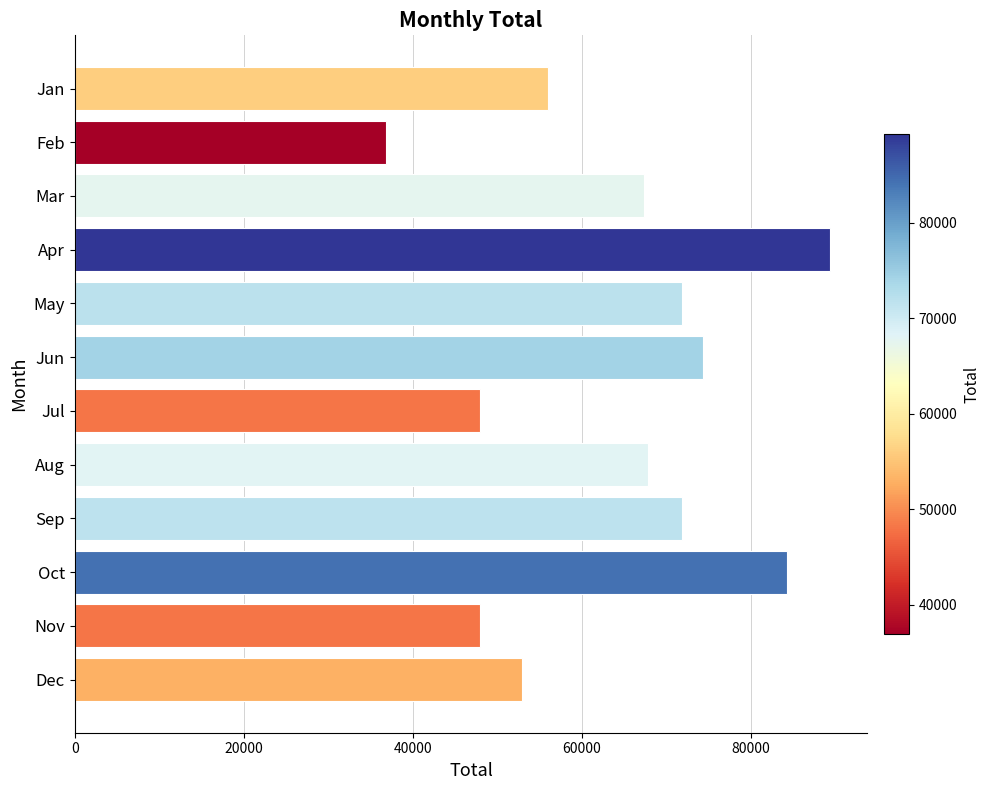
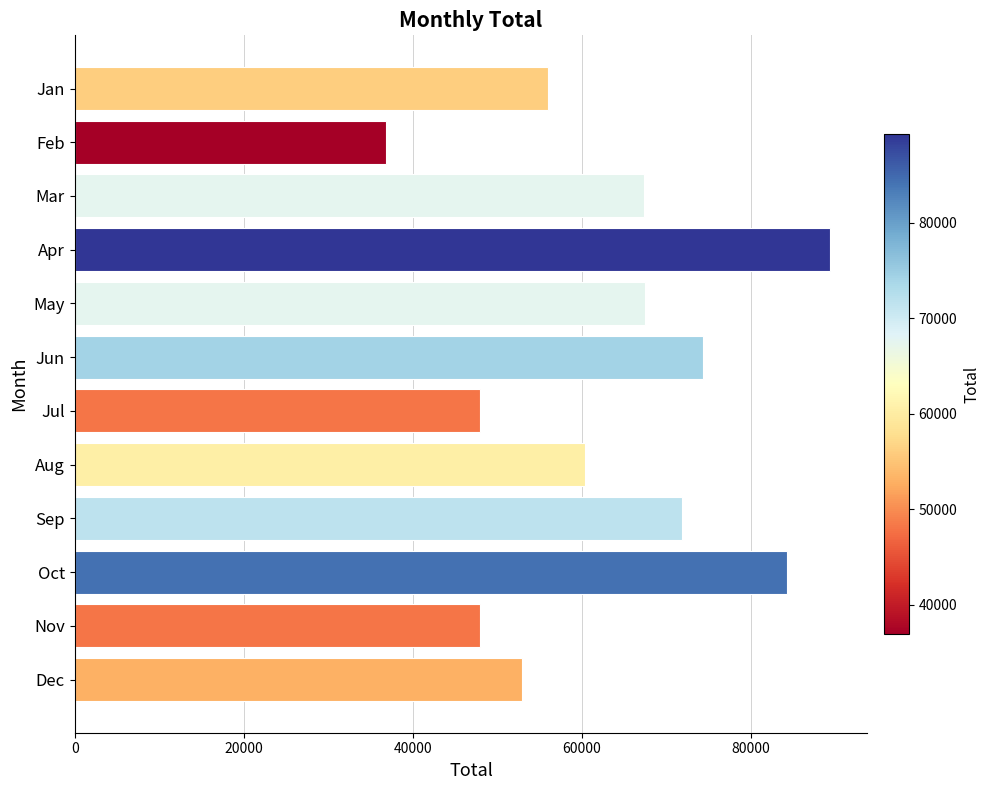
May: 72000 -> 67000
Aug: 68000 -> 60000
